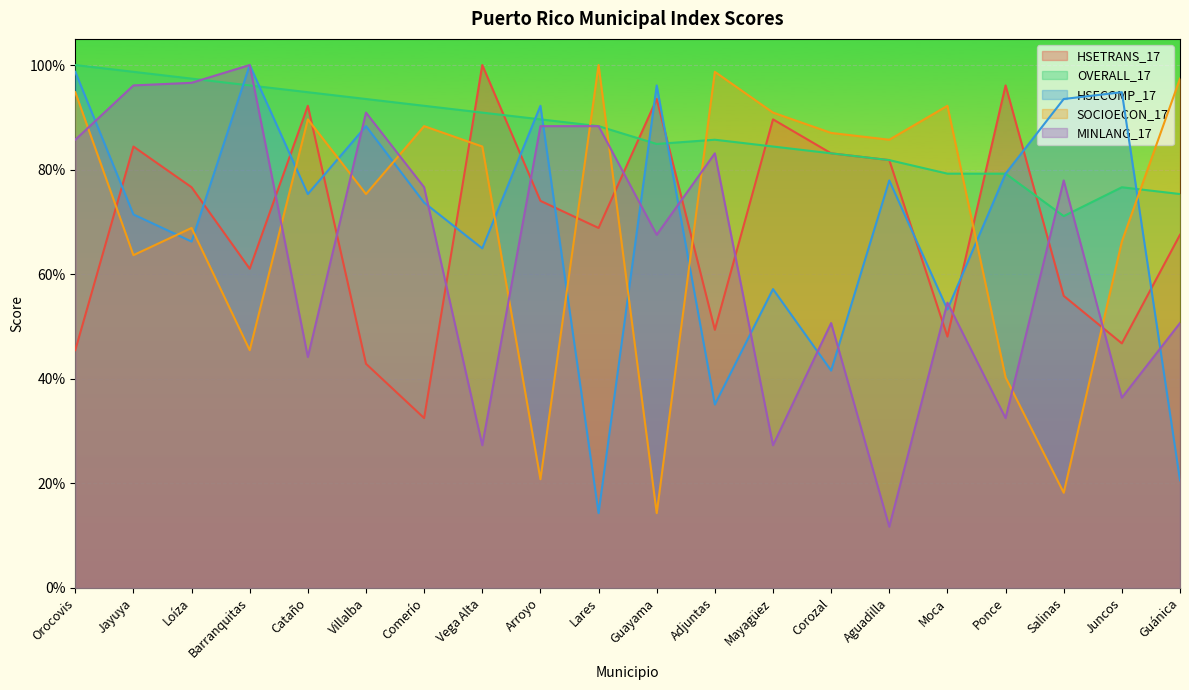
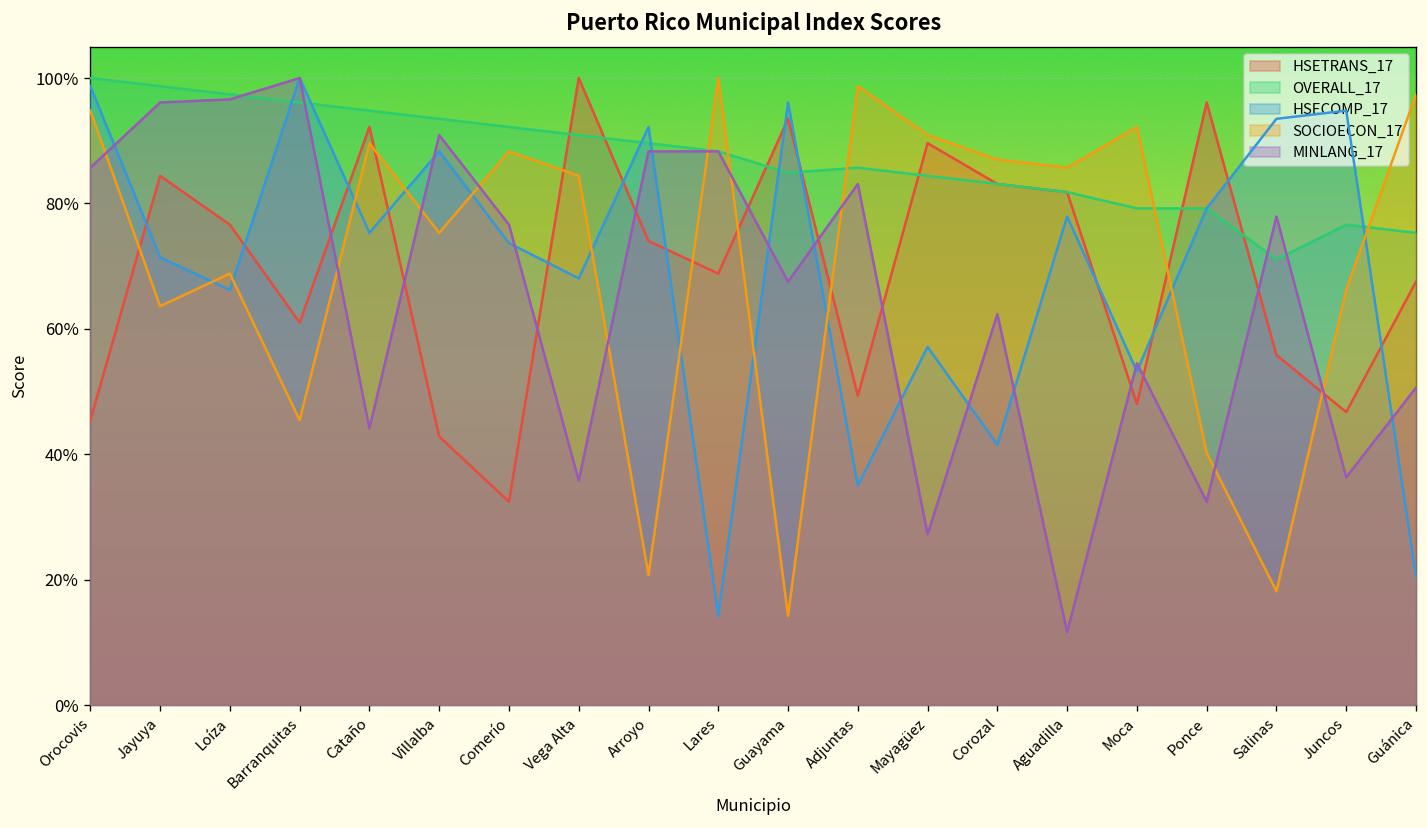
HSECOMP_17, Vega Alta: 65% -> 68%
MINLANG_17, Vega Alta: 27% -> 36%
MINLANG_17, Corozal: 51% -> 62%
